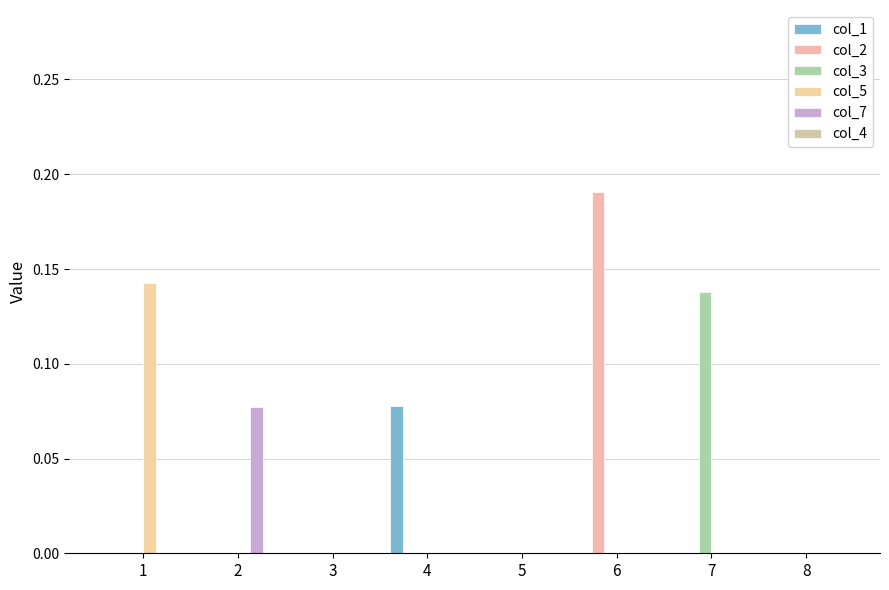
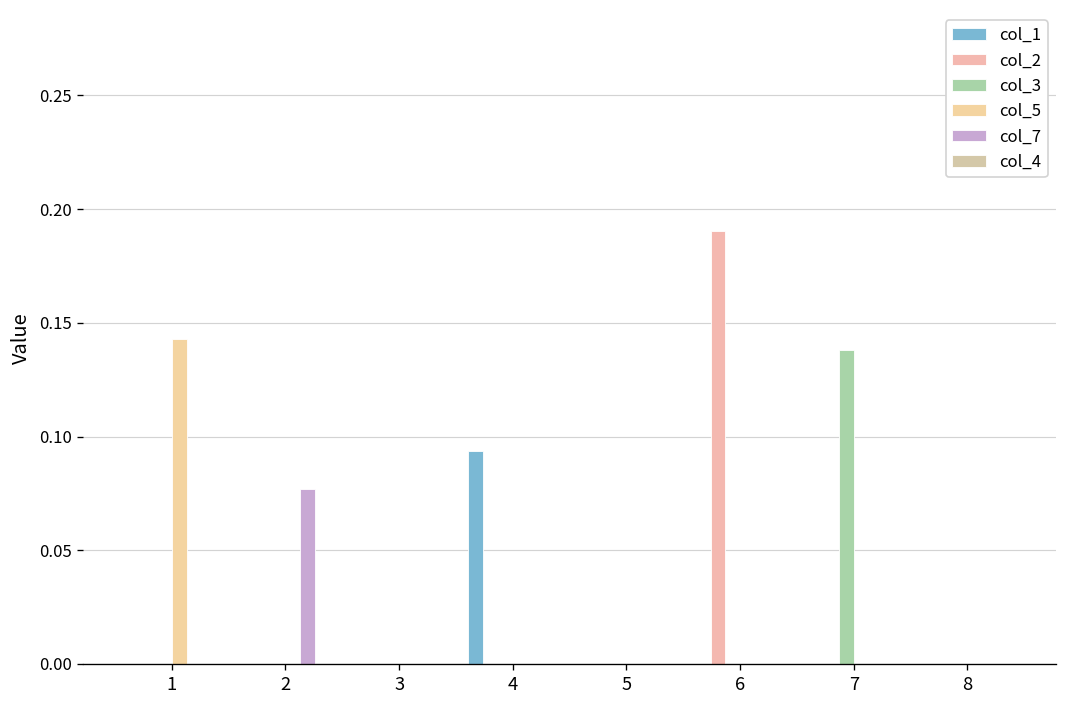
col_1, 4: 0.078 -> 0.094
